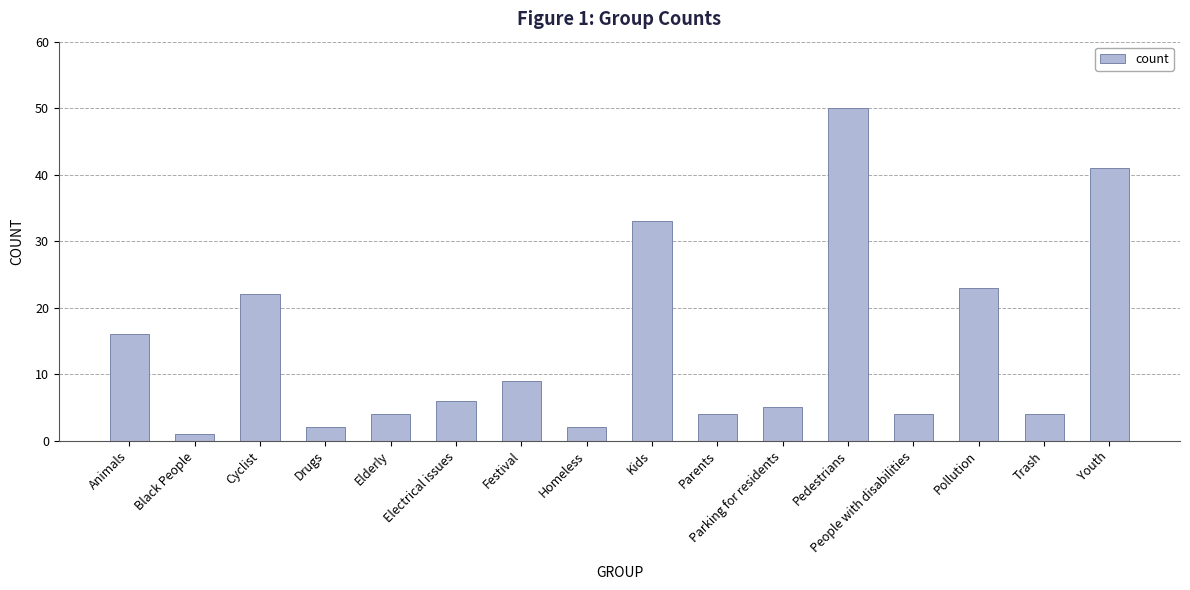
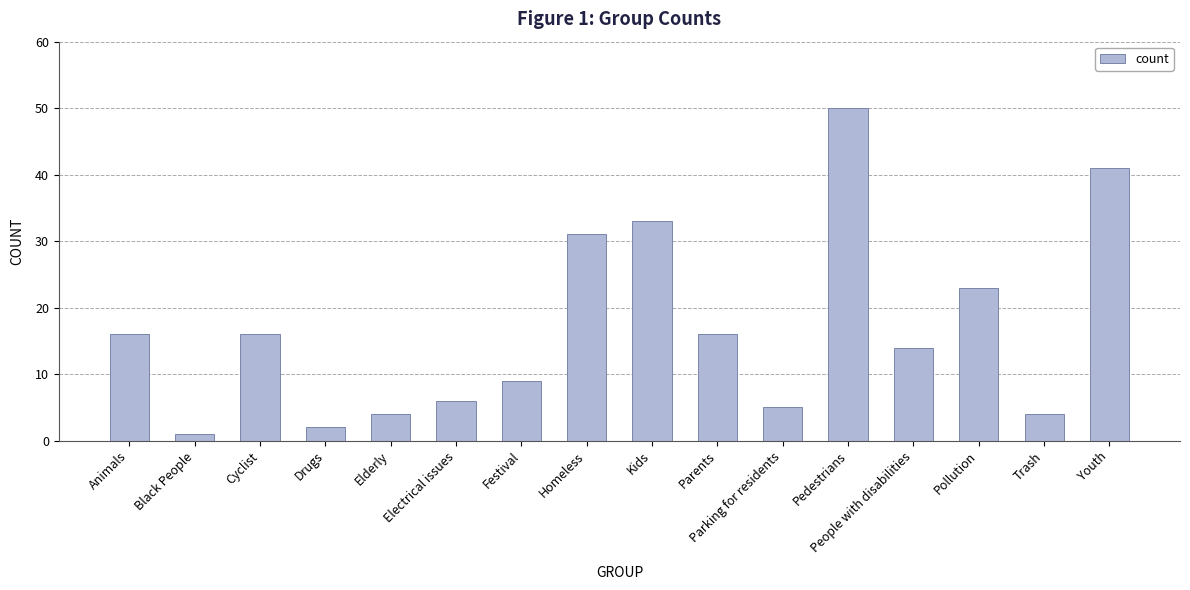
Cyclist: 22 -> 16
Homeless: 2 -> 31
Parents: 4 -> 16
People with disabilities: 4 -> 14
